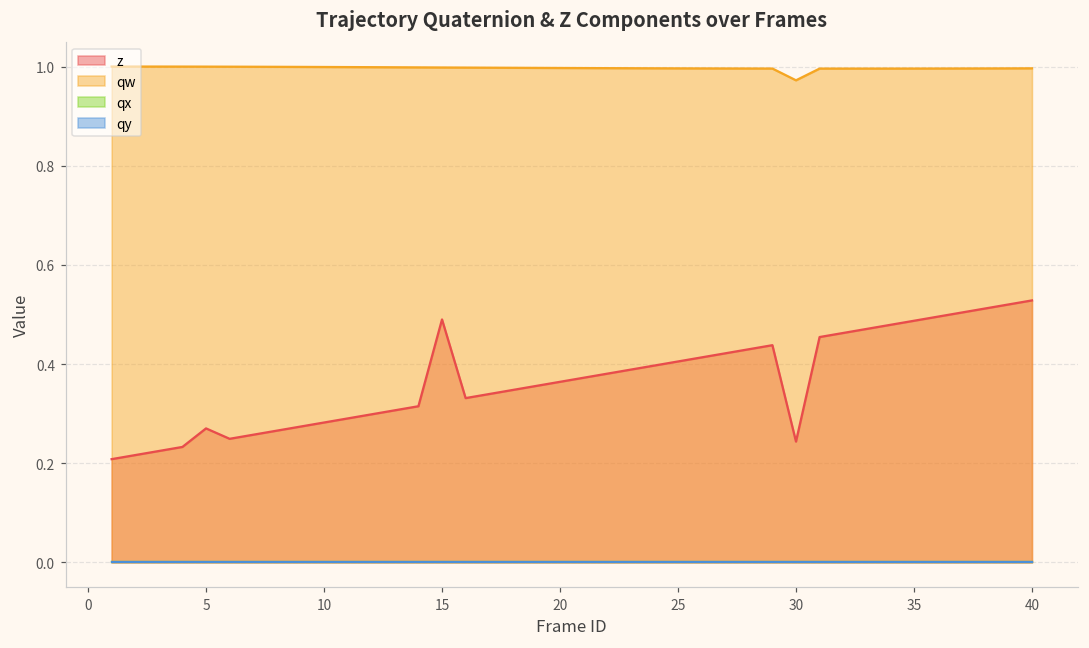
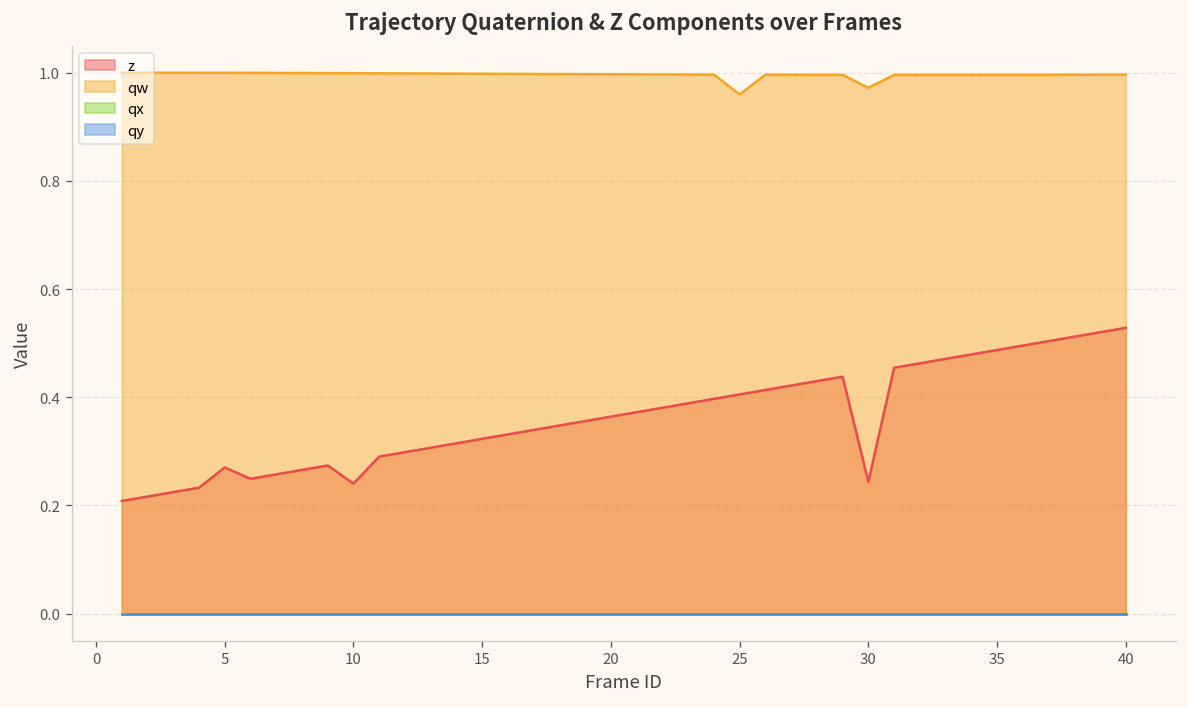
z, 10: 0.28 -> 0.24
z, 15: 0.49 -> 0.32
qw, 25: 1.00 -> 0.96
